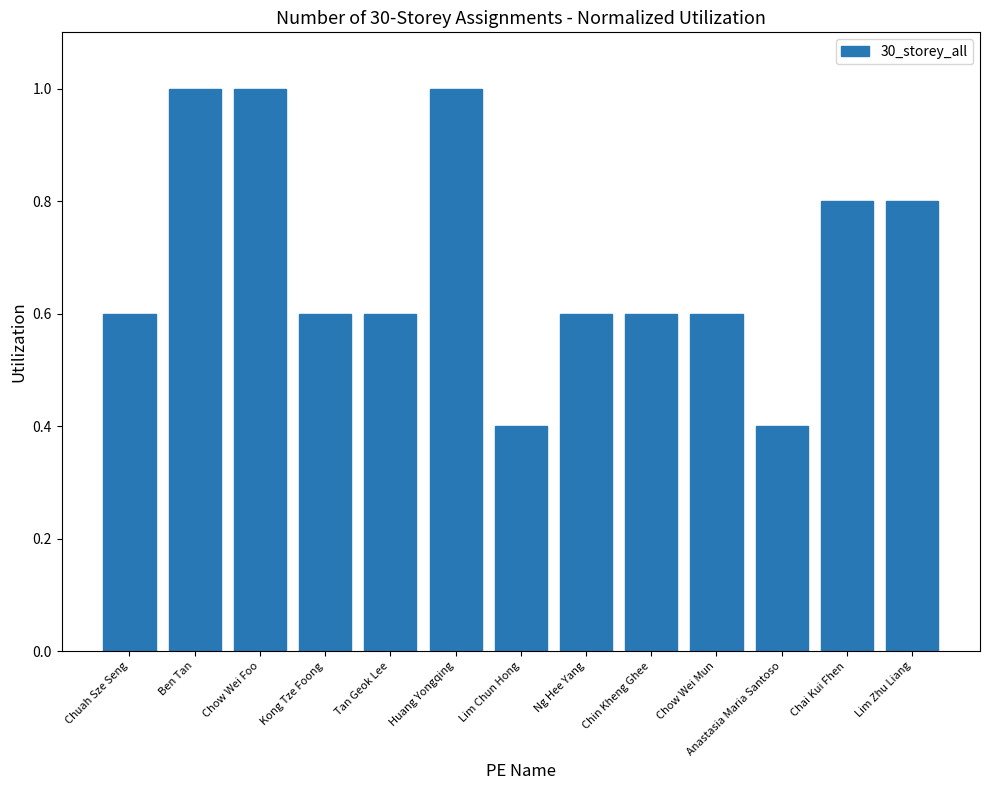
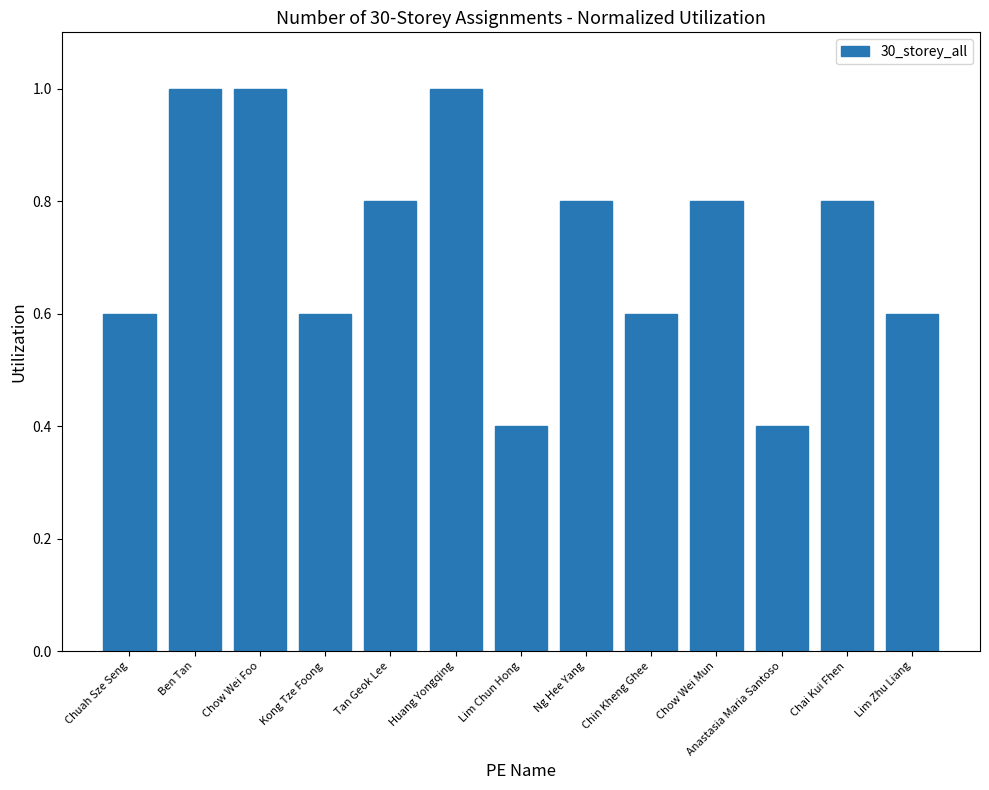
Tan Geok Lee: 0.60 -> 0.80
Ng Hee Yang: 0.60 -> 0.80
Chow Wei Mun: 0.60 -> 0.80
Lim Zhu Liang: 0.80 -> 0.60
